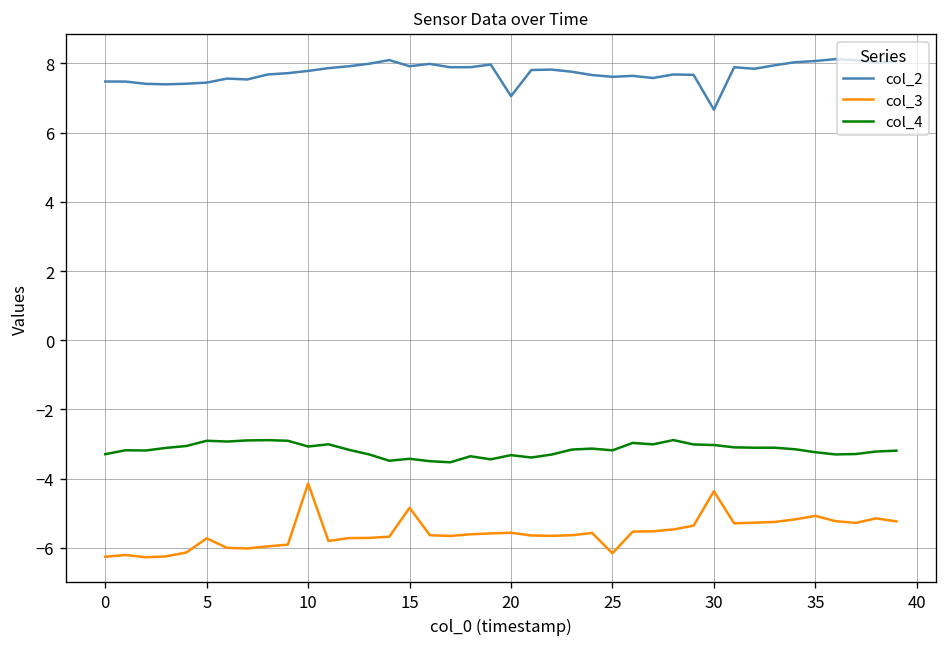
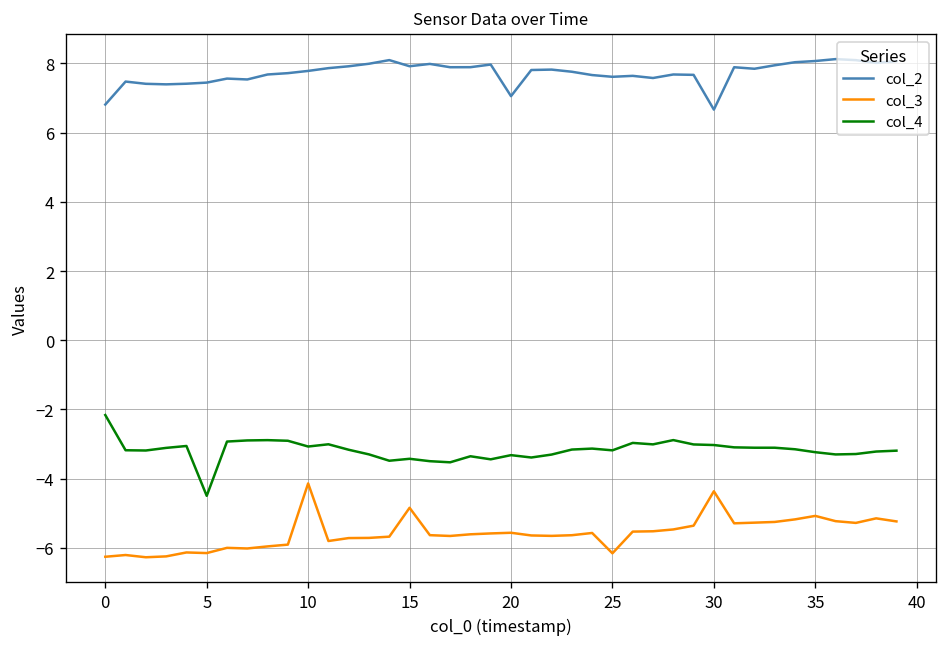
col_2, 0: 7.5 -> 6.8
col_4, 0: -3.3 -> -2.2
col_3, 5: -5.7 -> -6.1
col_4, 5: -2.9 -> -4.5
